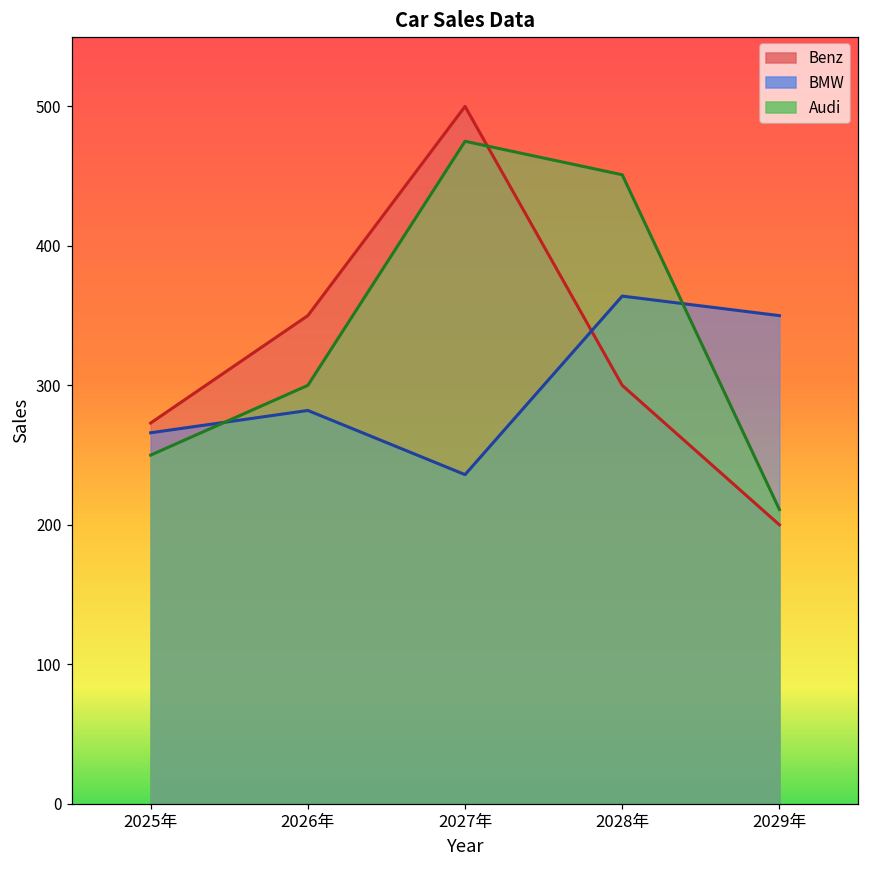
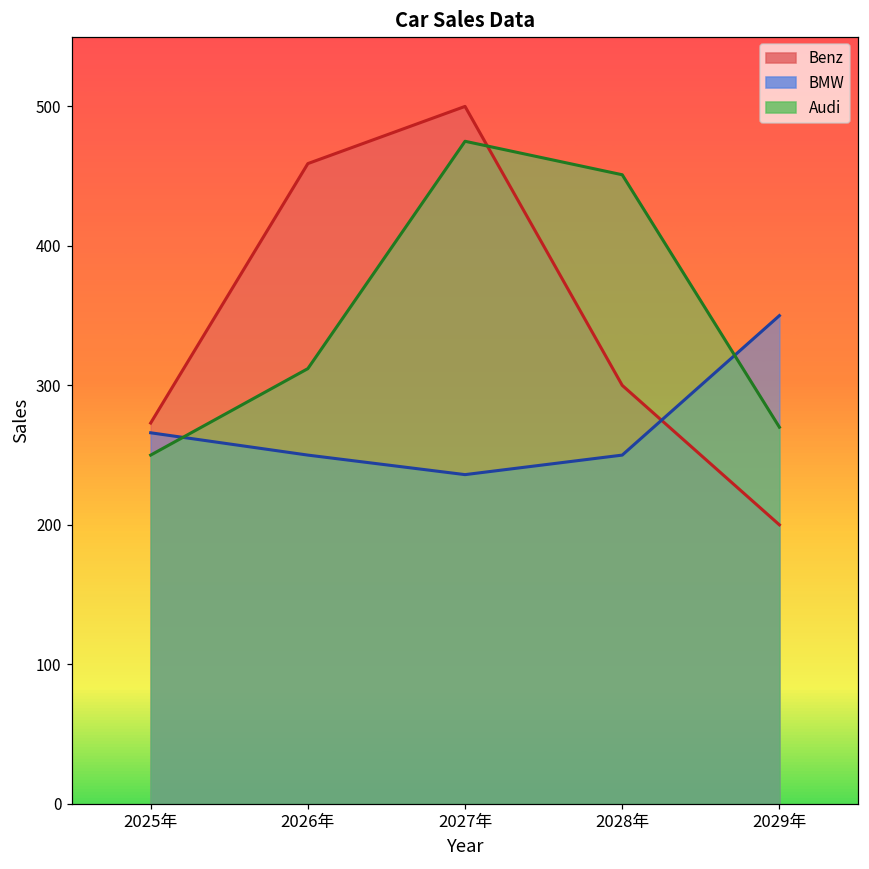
Benz, 2026年: 350 -> 459
BMW, 2026年: 282 -> 250
Audi, 2026年: 300 -> 312
BMW, 2028年: 364 -> 250
Audi, 2029年: 211 -> 270
